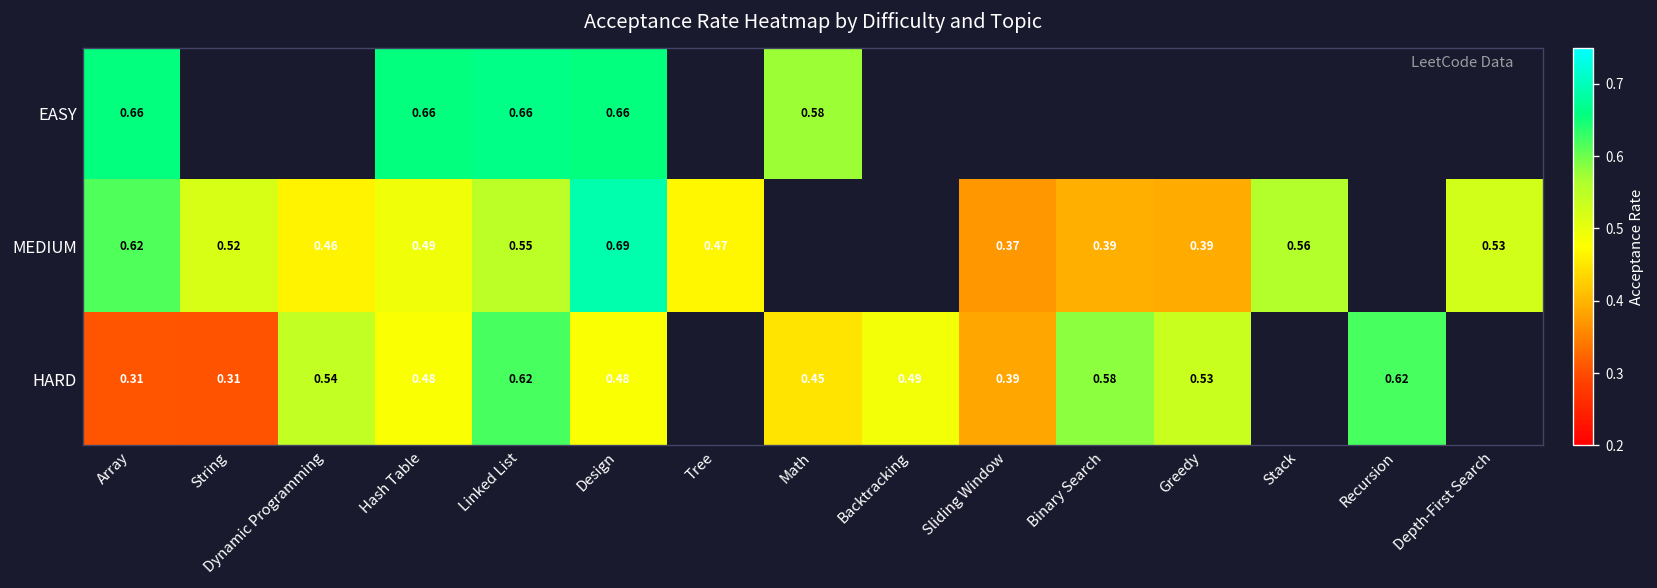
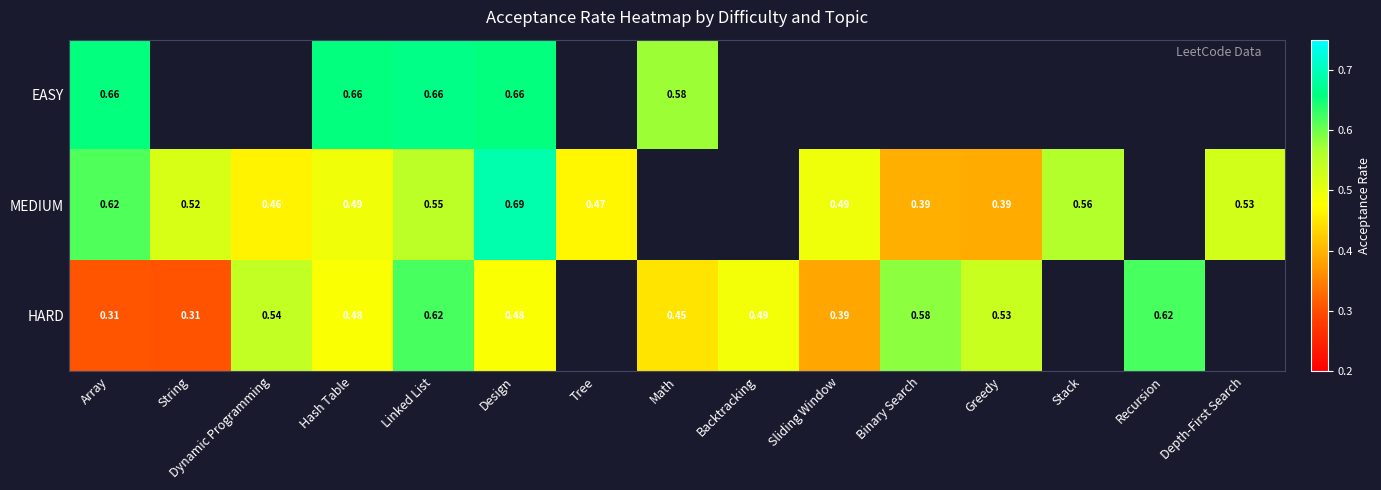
MEDIUM, Sliding Window: 0.37 -> 0.49
